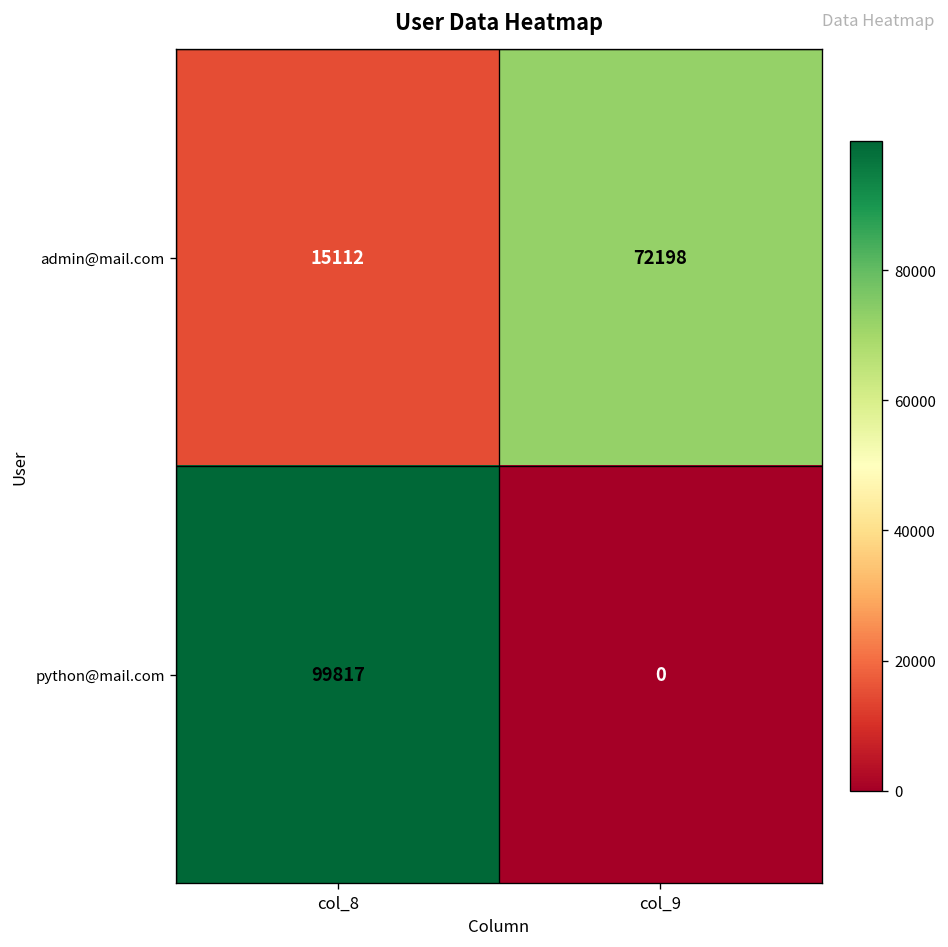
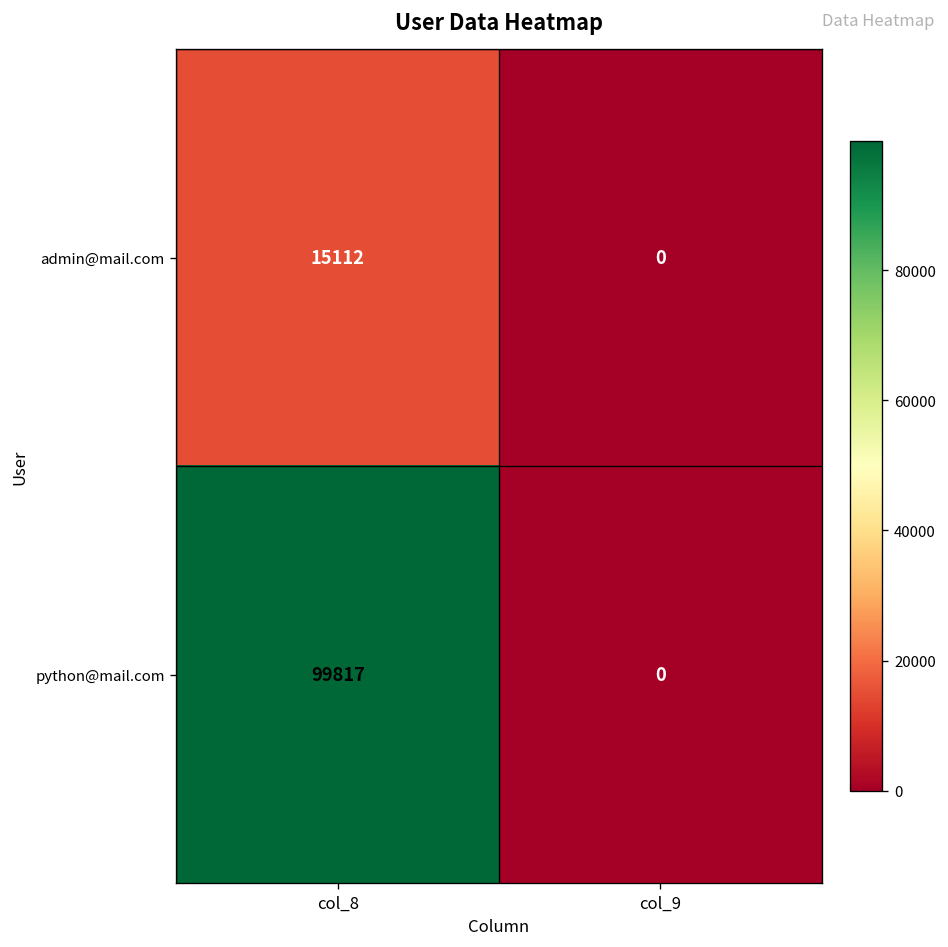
admin@mail.com, col_9: 72198 -> 0
